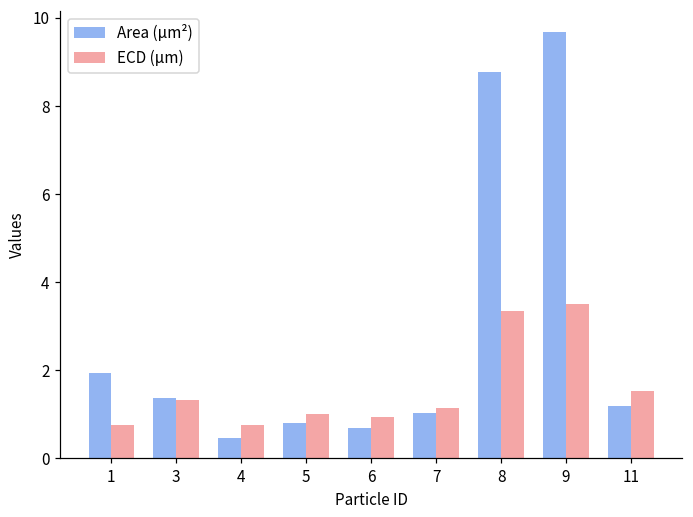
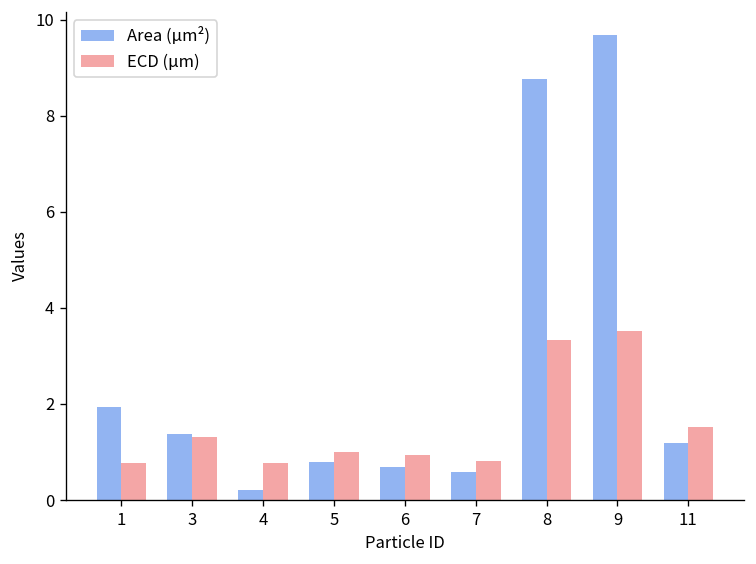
Area (μm²), 4: 0.5 -> 0.2
Area (μm²), 7: 1.0 -> 0.6
ECD (μm), 7: 1.1 -> 0.8
